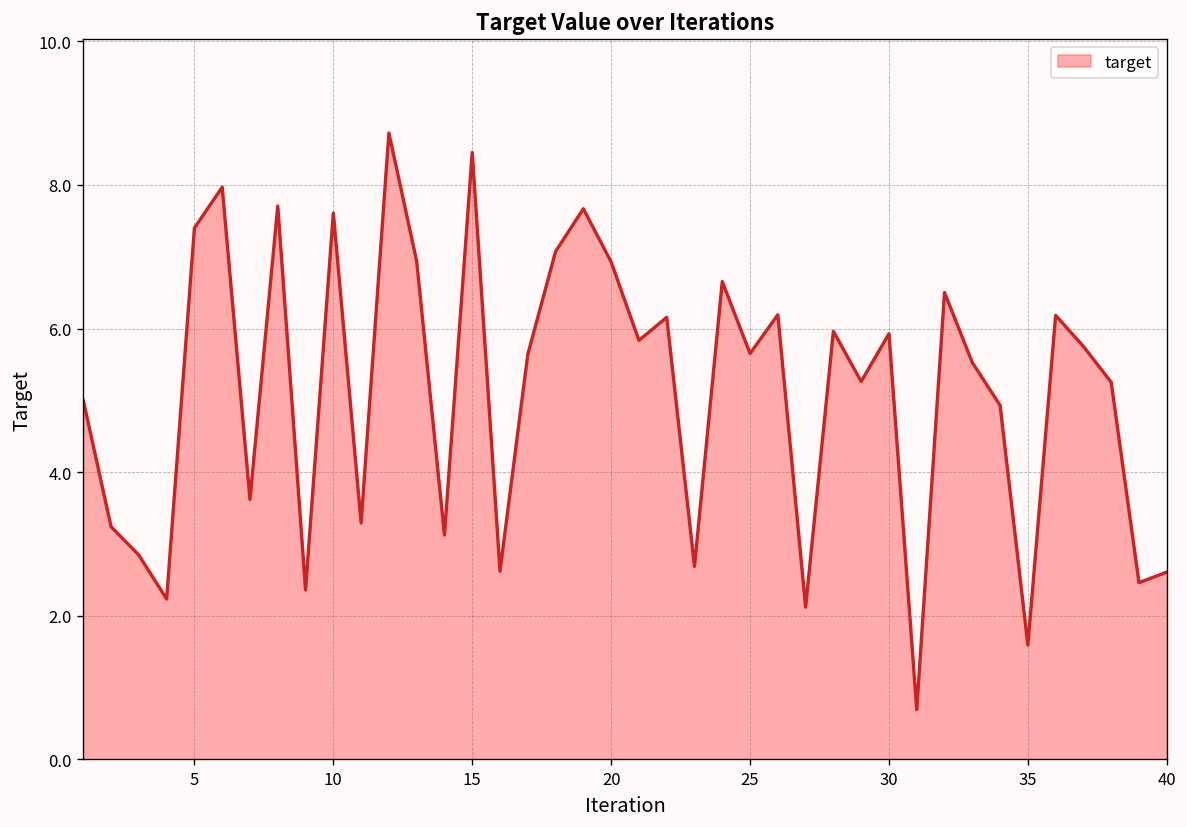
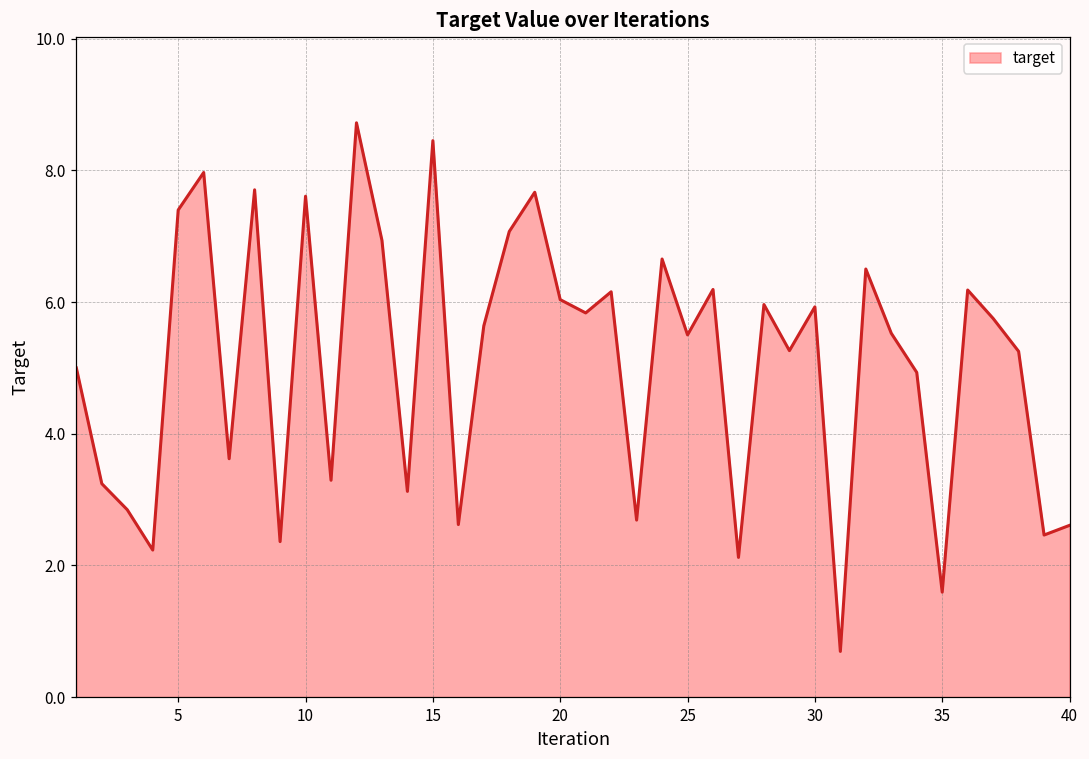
20: 6.9 -> 6.0
25: 5.7 -> 5.5
